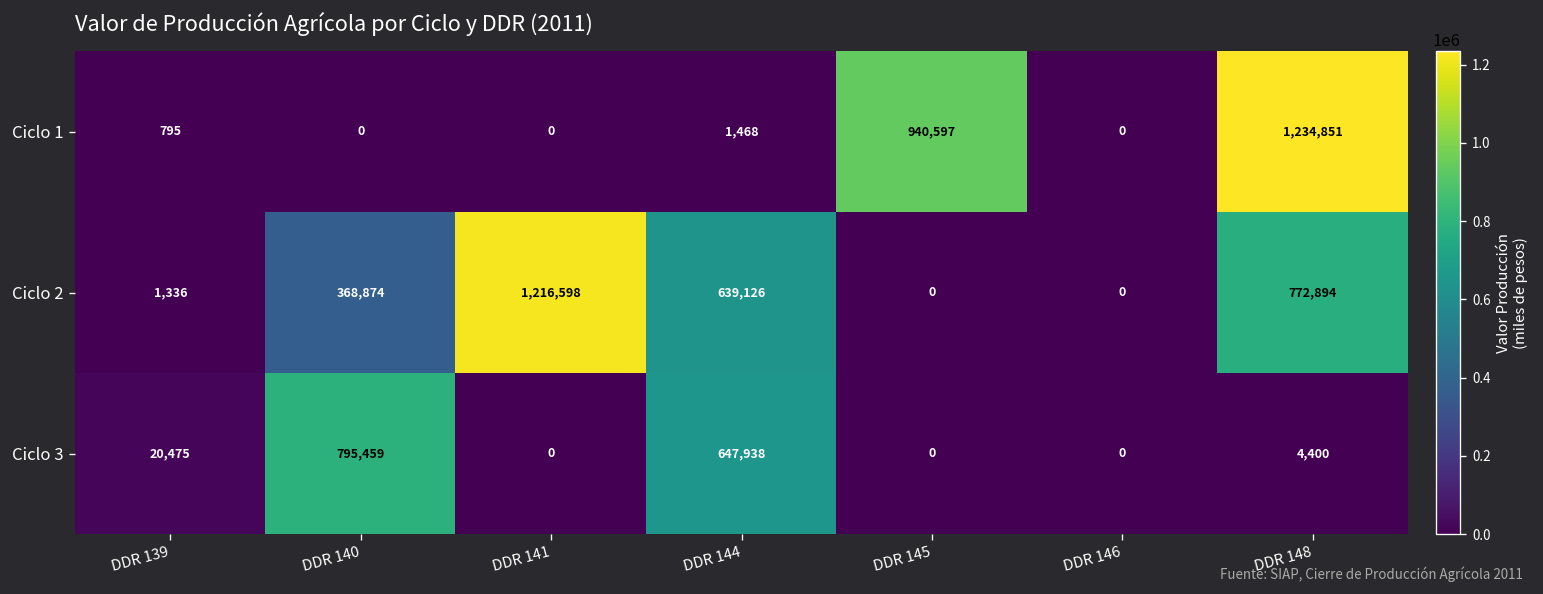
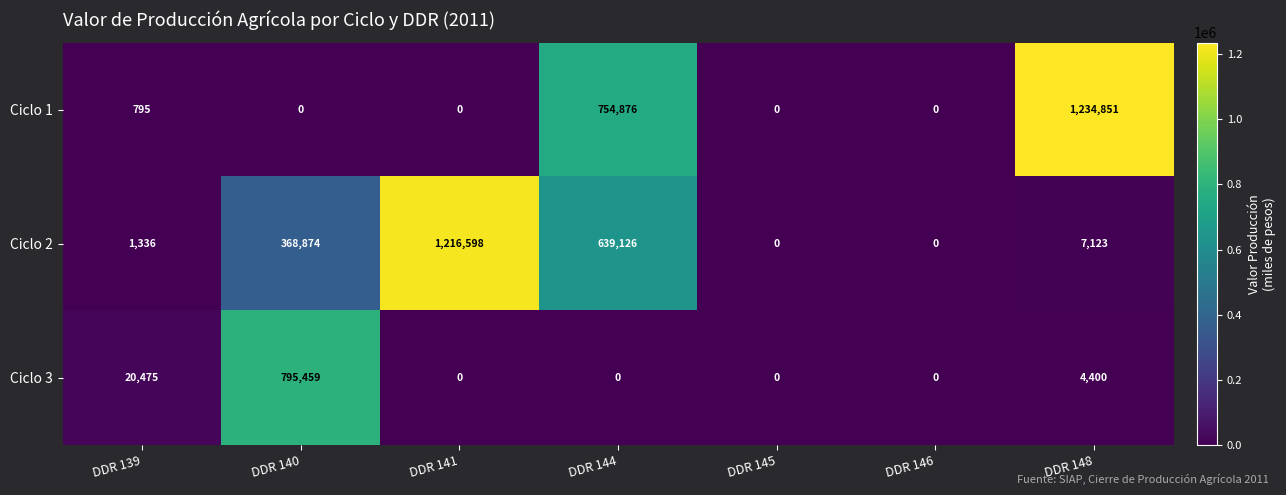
Ciclo 1, DDR 144: 1,468 -> 754,876
Ciclo 1, DDR 145: 940,597 -> 0
Ciclo 2, DDR 148: 772,894 -> 7,123
Ciclo 3, DDR 144: 647,938 -> 0
